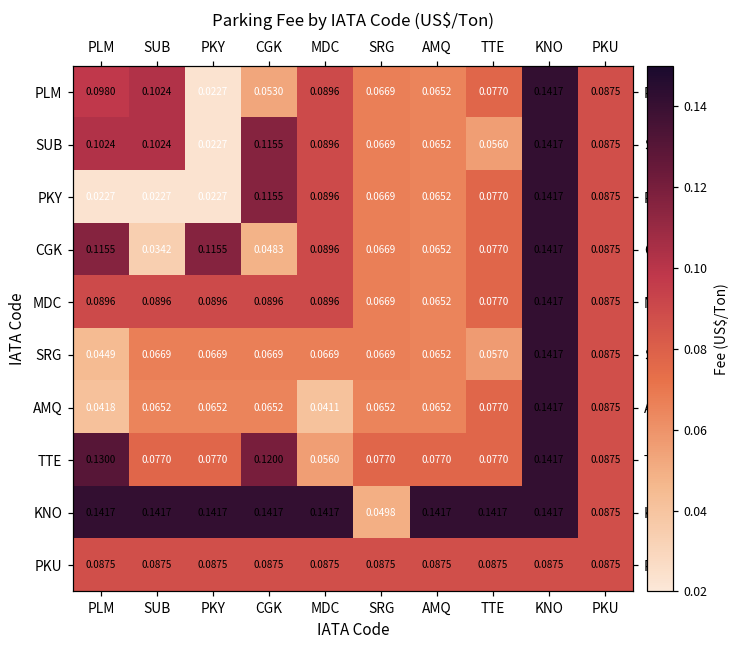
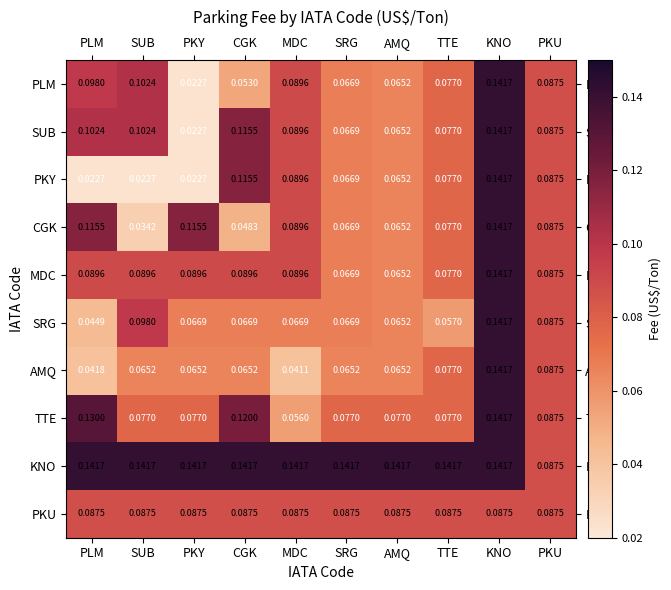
SUB, TTE: 0.0560 -> 0.0770
SRG, SUB: 0.0669 -> 0.0980
KNO, SRG: 0.0498 -> 0.1417
